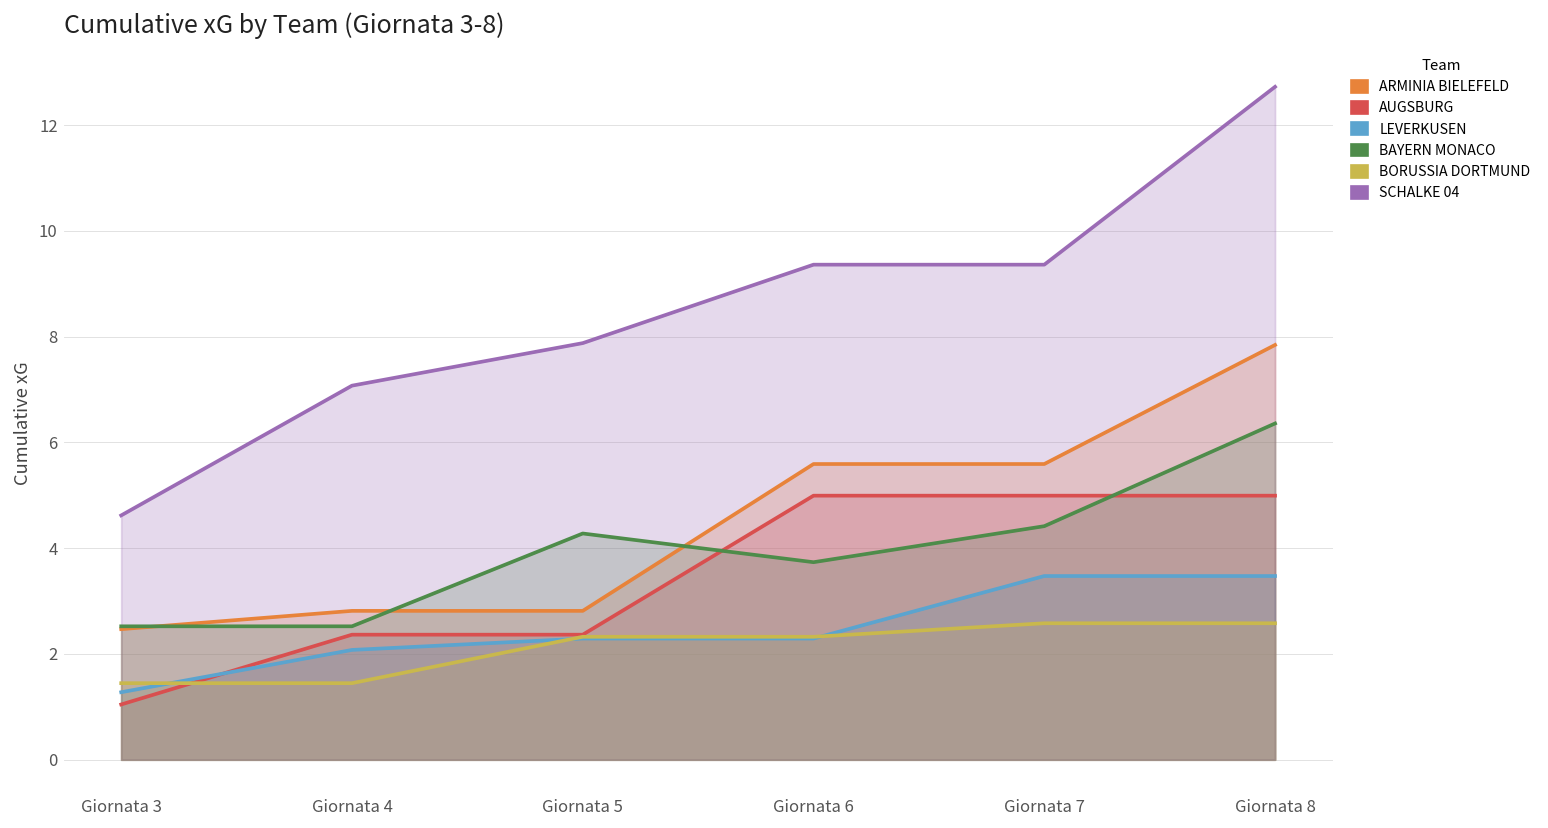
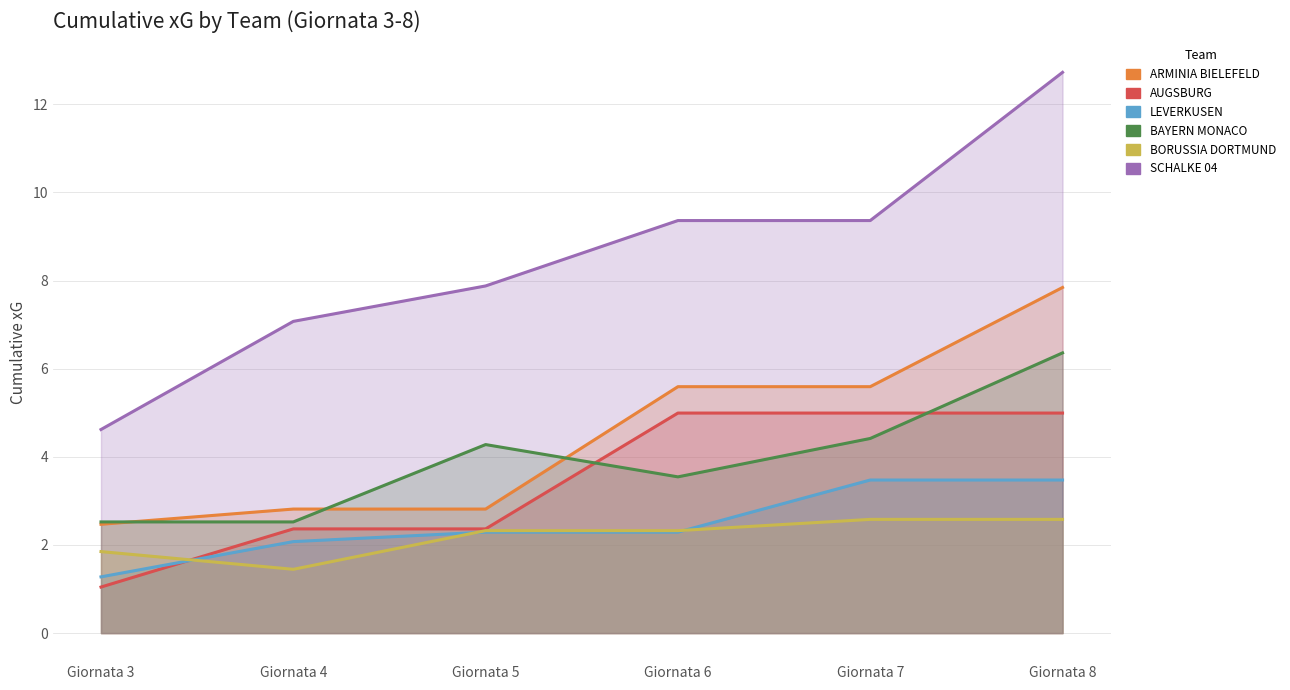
BORUSSIA DORTMUND, Giornata 3: 1.4 -> 1.9
BAYERN MONACO, Giornata 6: 3.7 -> 3.5
